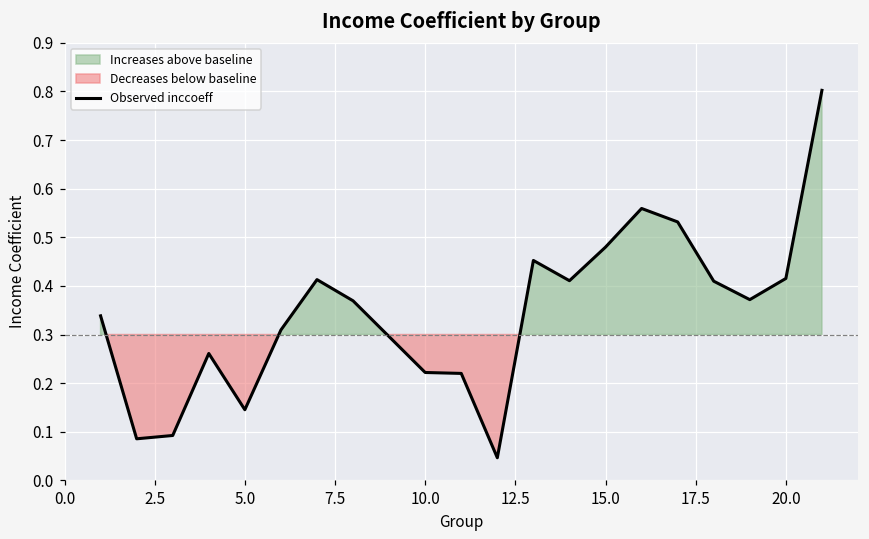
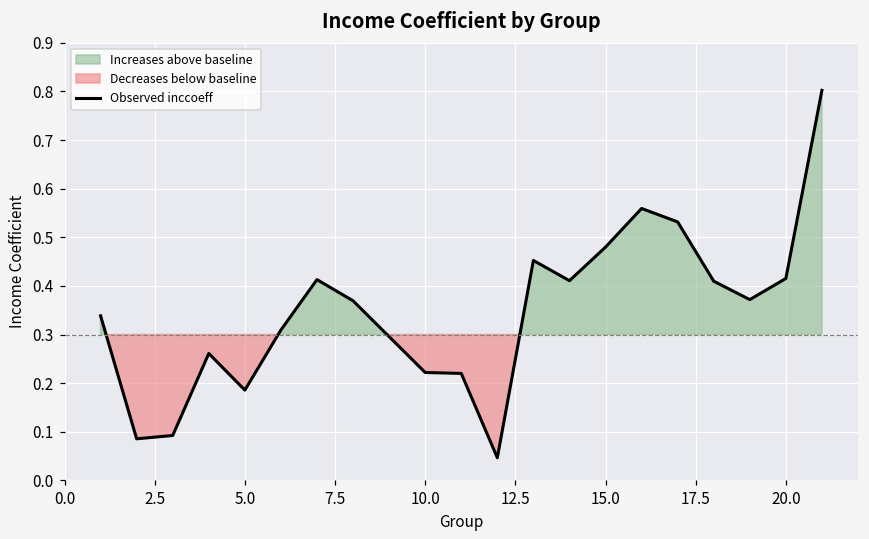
5.0: 0.15 -> 0.19
